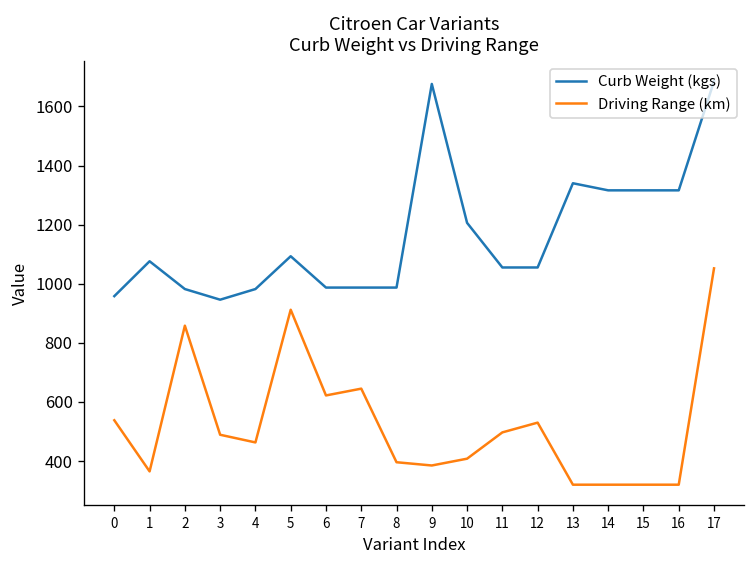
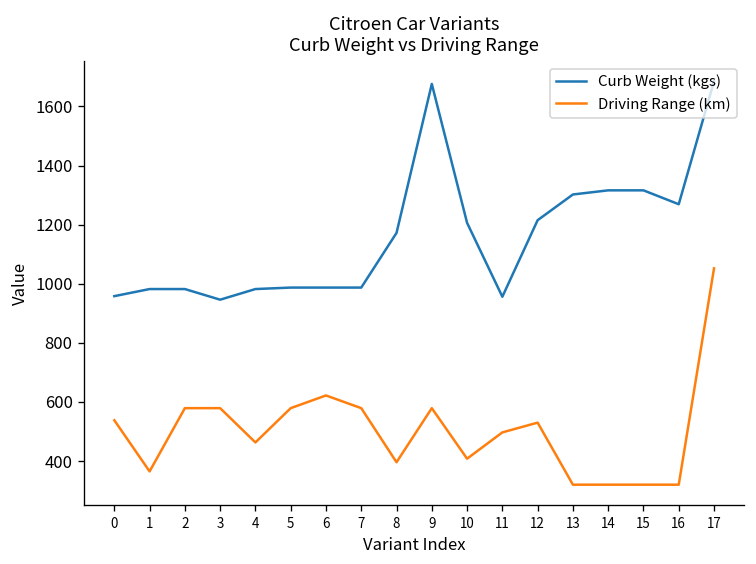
Curb Weight (kgs), 1: 1080 -> 980
Driving Range (km), 2: 860 -> 580
Driving Range (km), 3: 490 -> 580
Curb Weight (kgs), 5: 1090 -> 990
Driving Range (km), 5: 910 -> 580
Driving Range (km), 7: 650 -> 580
Curb Weight (kgs), 8: 990 -> 1170
Driving Range (km), 9: 390 -> 580
Curb Weight (kgs), 11: 1060 -> 960
Curb Weight (kgs), 12: 1060 -> 1220
Curb Weight (kgs), 13: 1340 -> 1300
Curb Weight (kgs), 16: 1320 -> 1270
